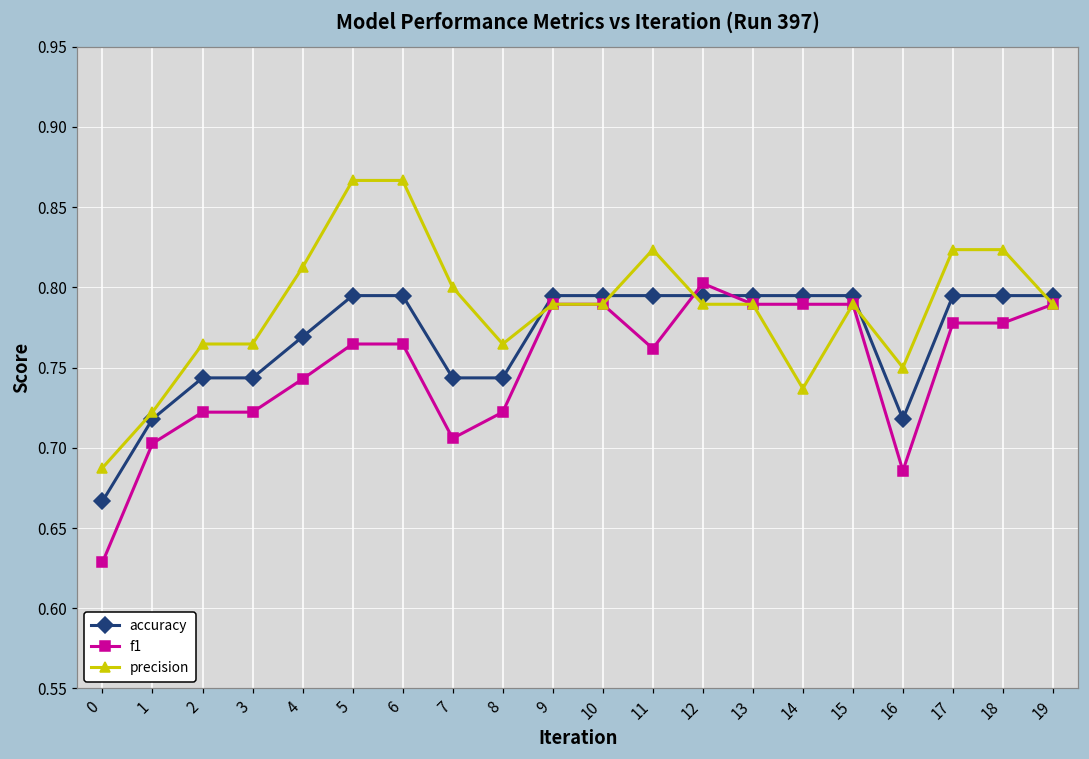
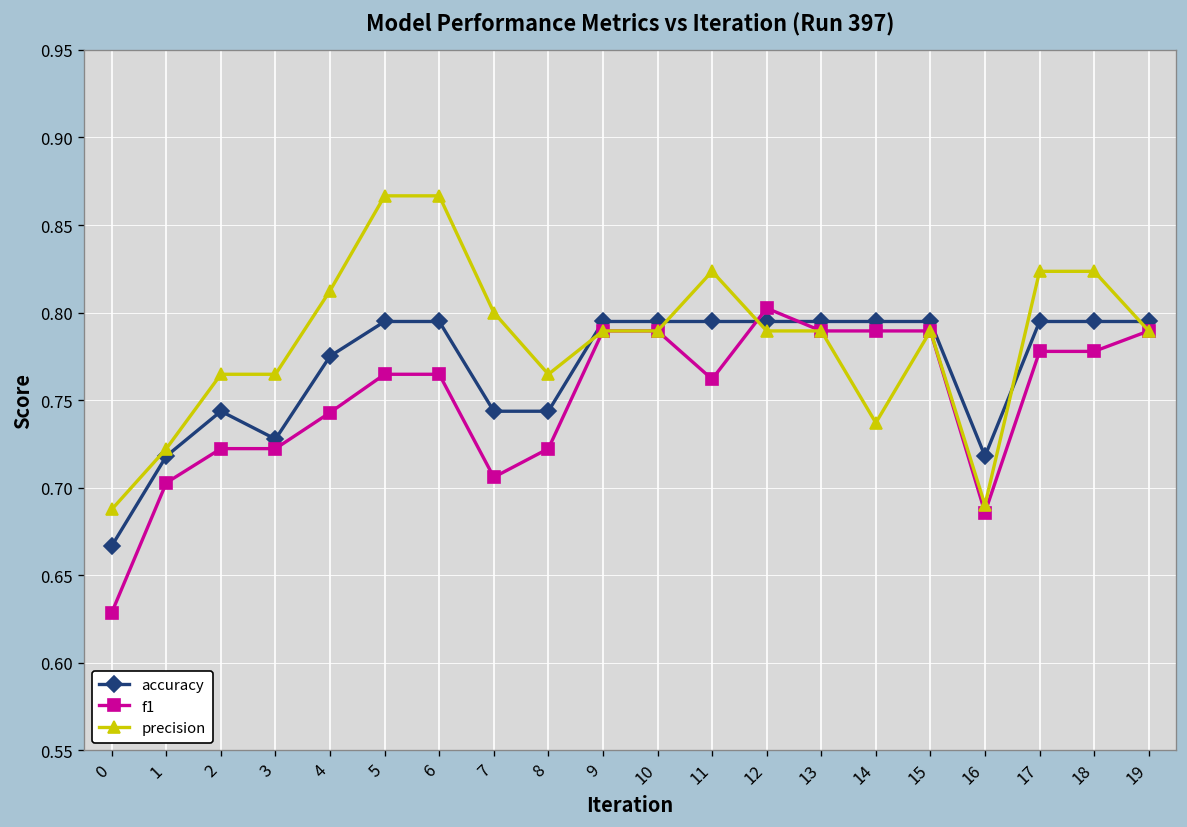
accuracy, 3: 0.744 -> 0.728
accuracy, 4: 0.769 -> 0.775
precision, 16: 0.75 -> 0.69
